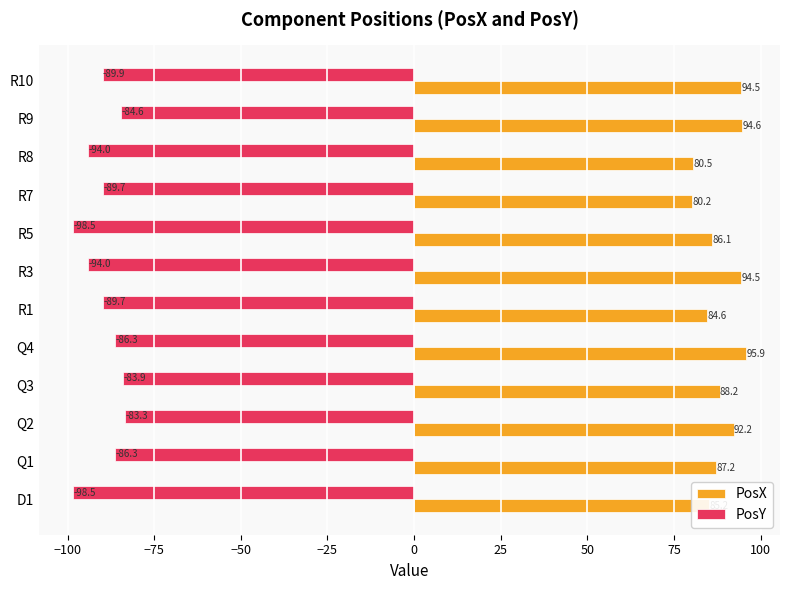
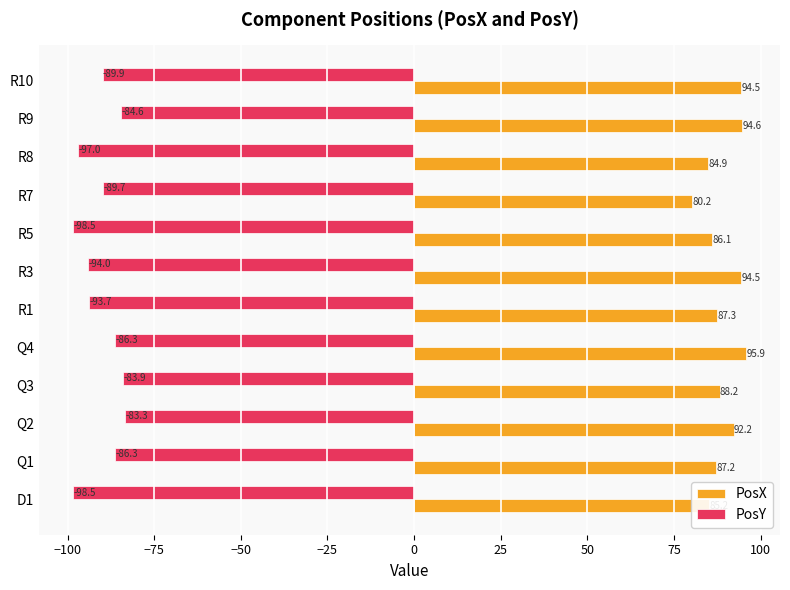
PosY, R8: -94.0 -> -97.0
PosX, R8: 80.5 -> 84.9
PosY, R1: -89.7 -> -93.7
PosX, R1: 84.6 -> 87.3
